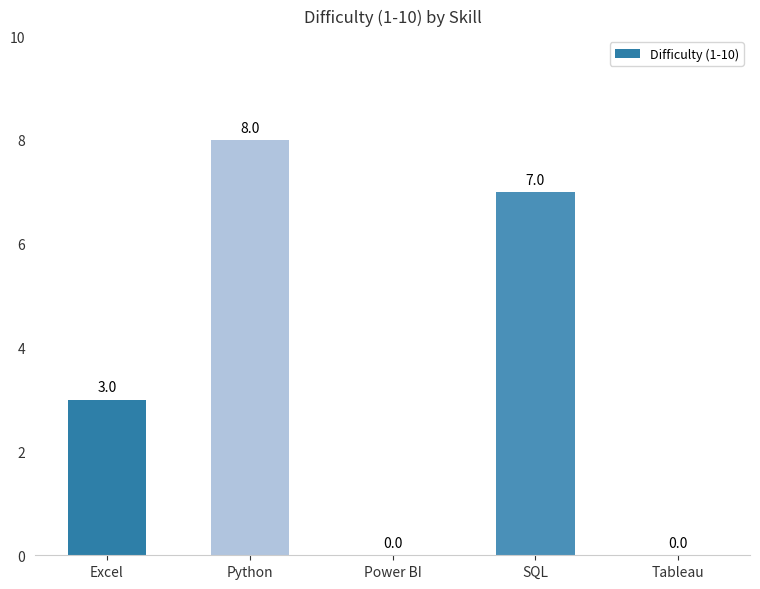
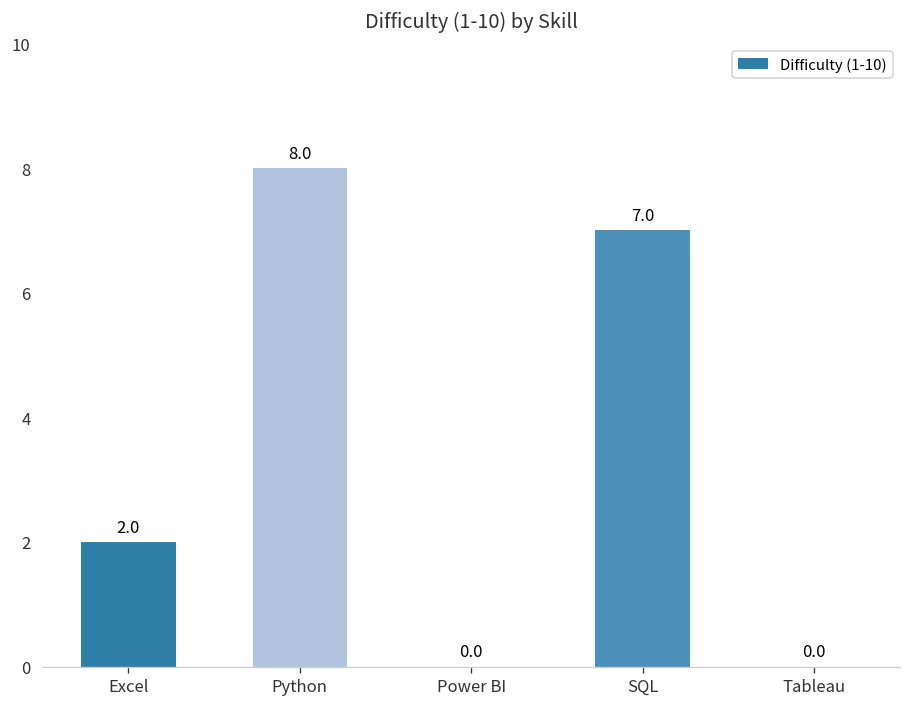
Excel: 3.0 -> 2.0
